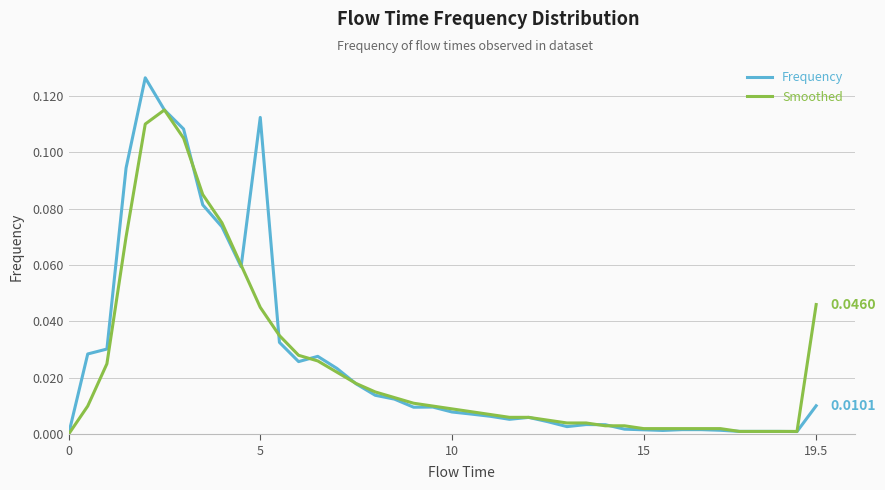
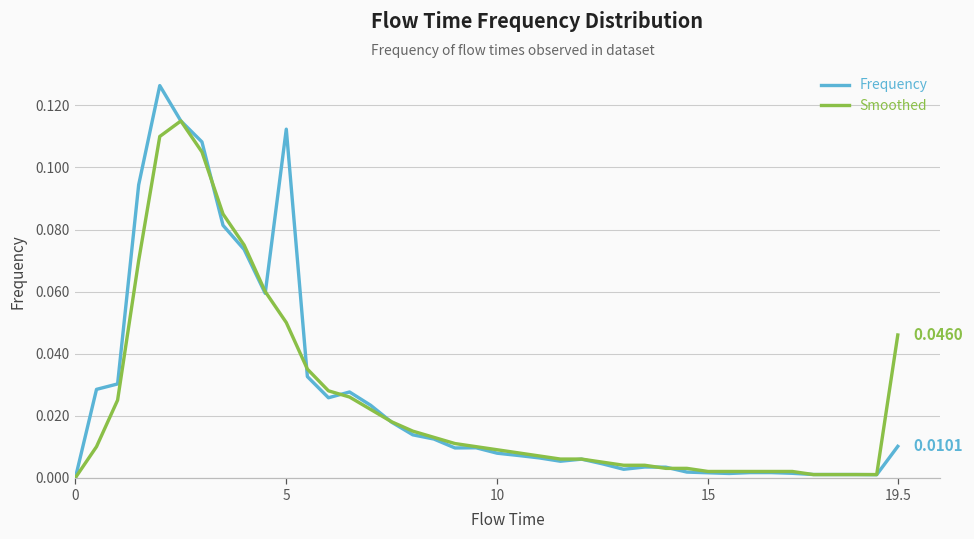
Smoothed, 5: 0.045 -> 0.050
